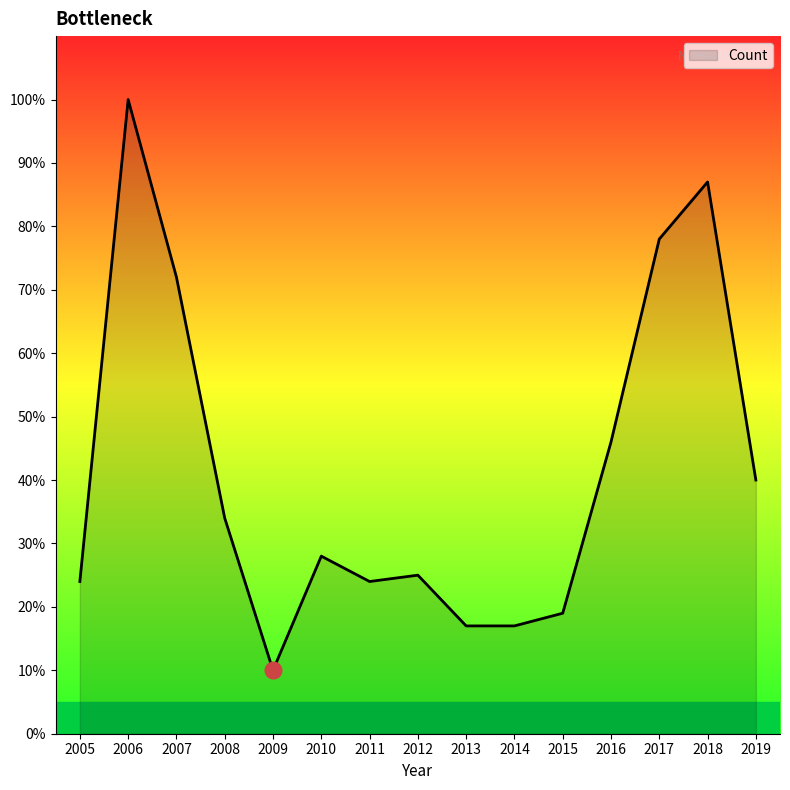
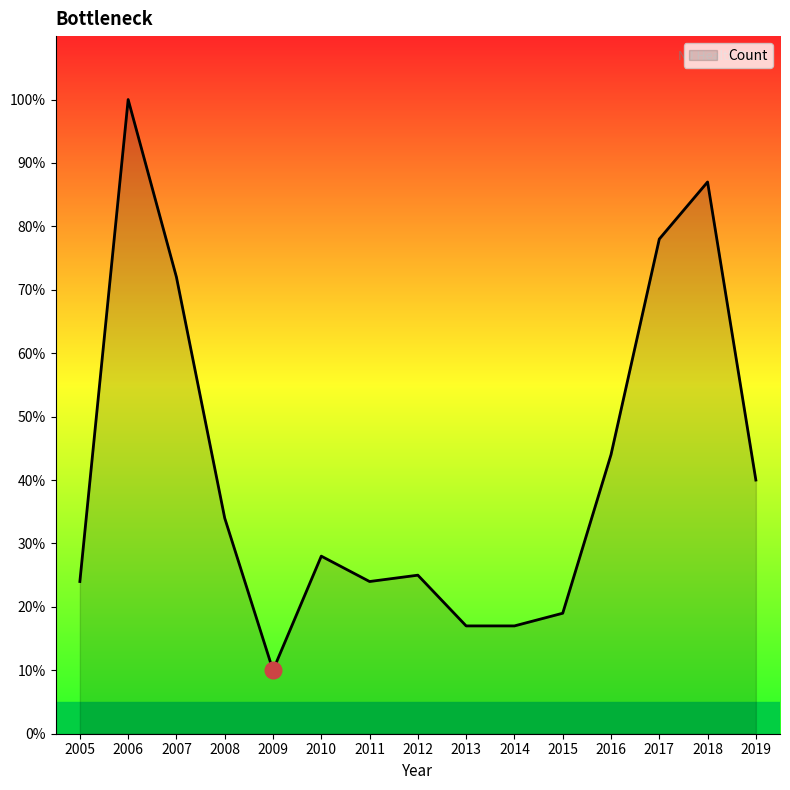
Count, 2016: 46% -> 44%
